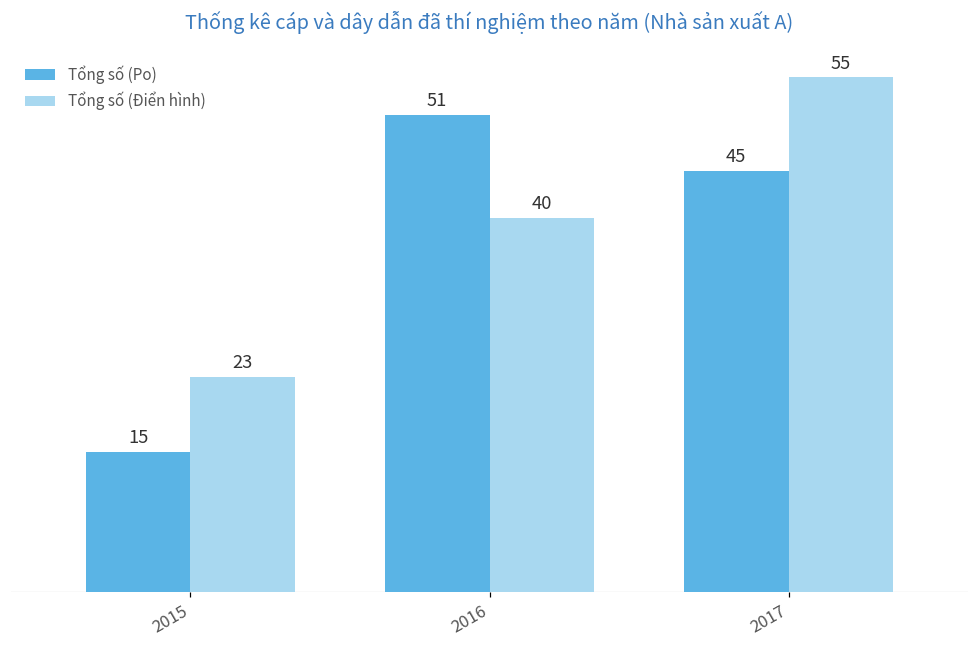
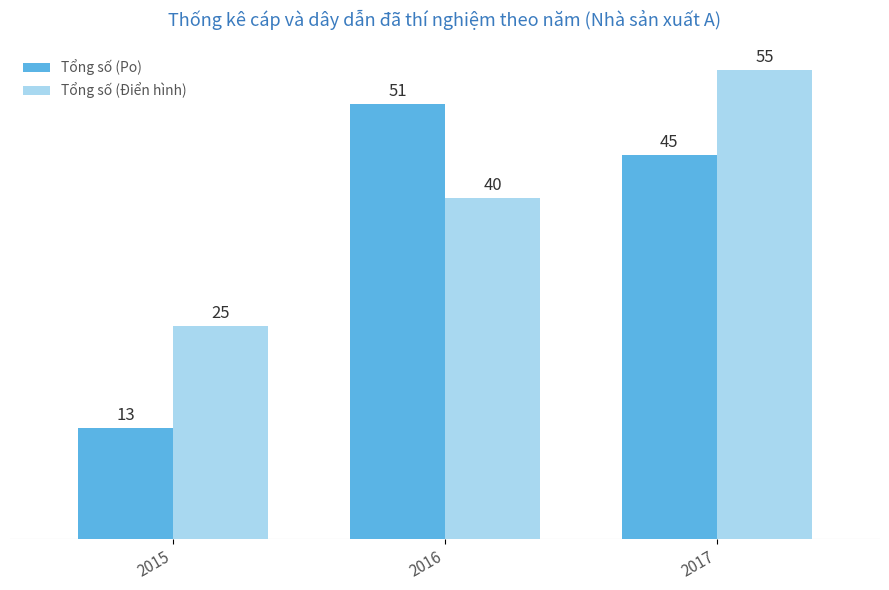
Tổng số (Po), 2015: 15 -> 13
Tổng số (Điển hình), 2015: 23 -> 25
